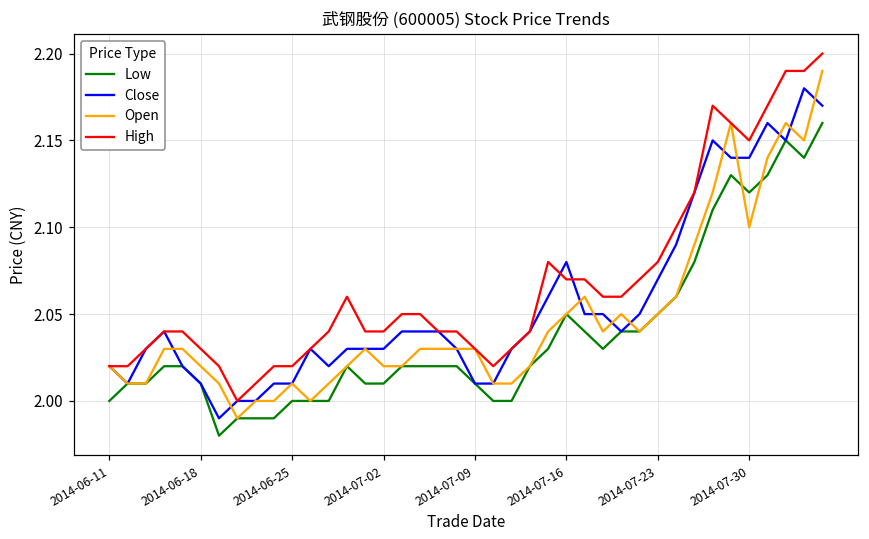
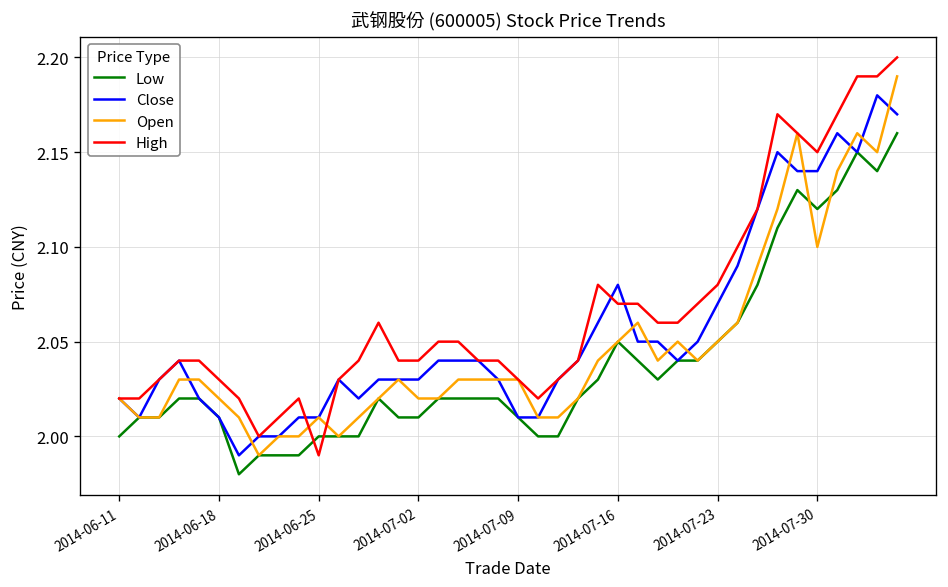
High, 2014-06-25: 2.02 -> 1.99
